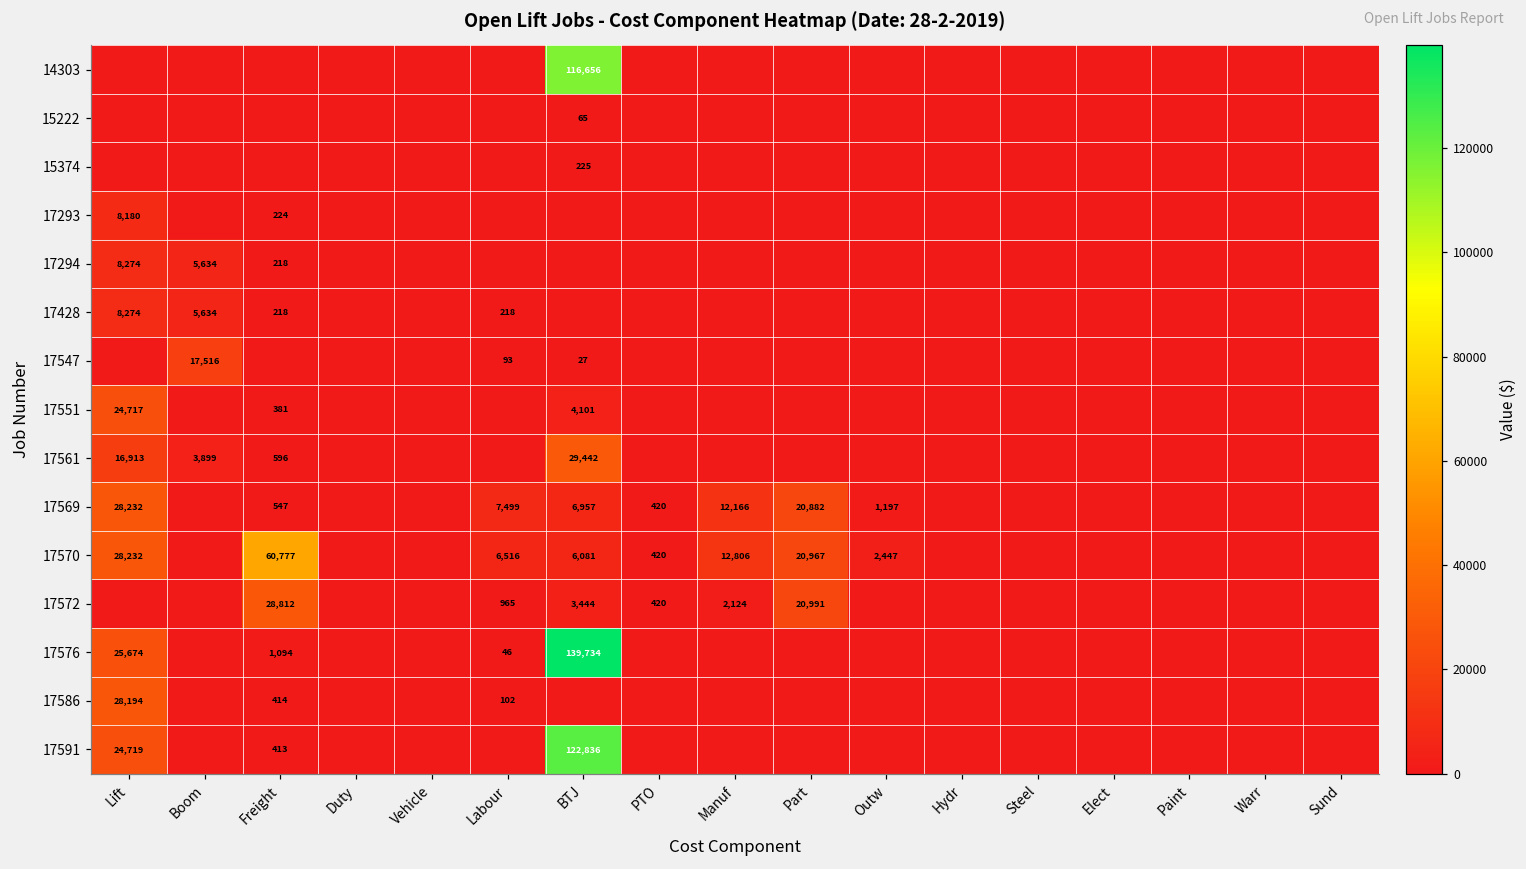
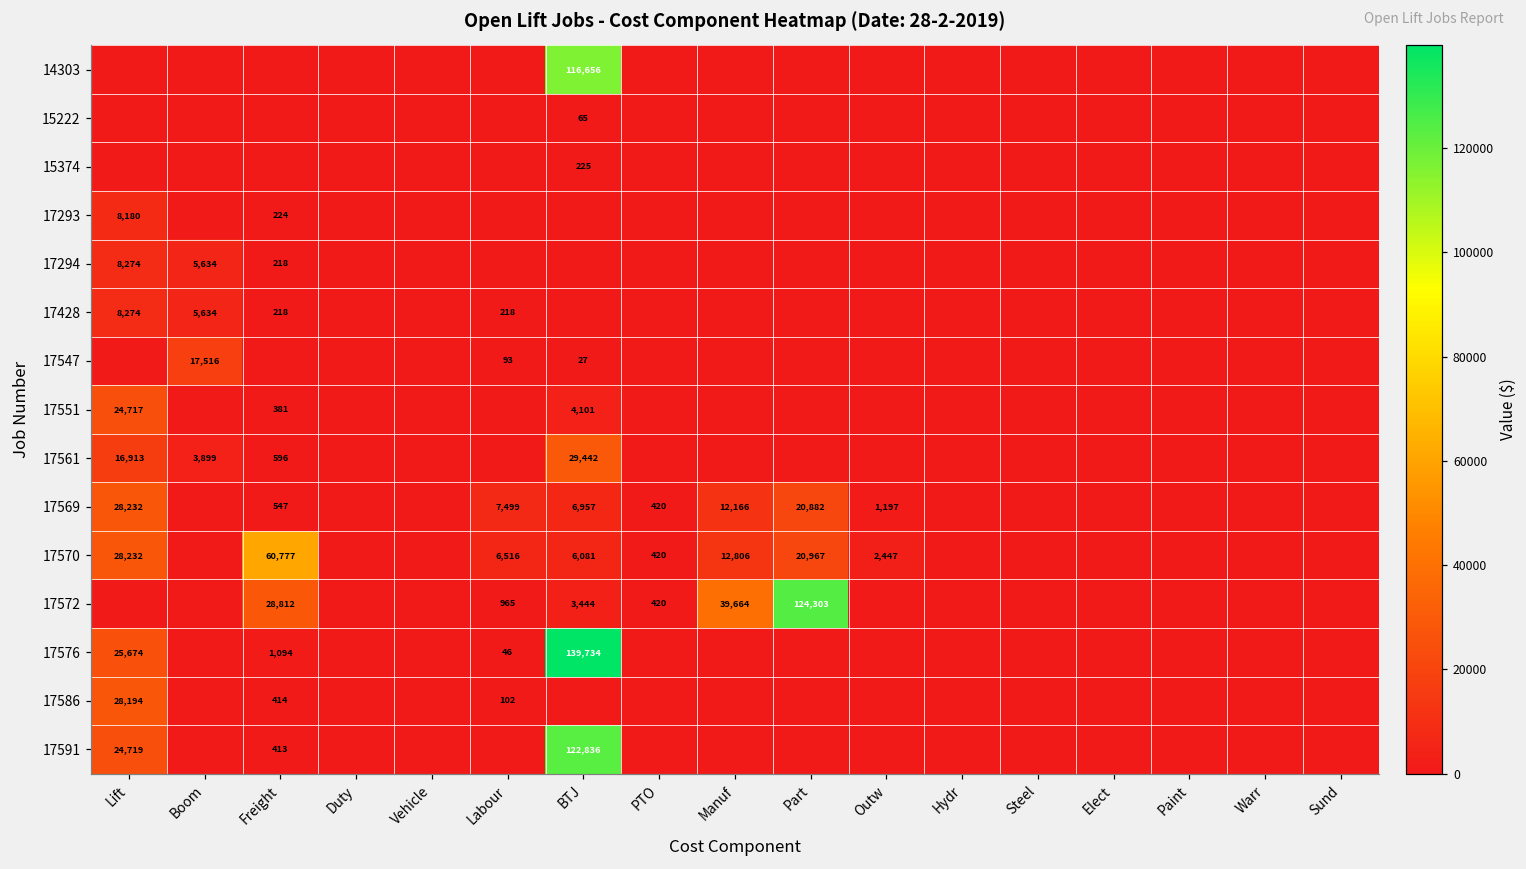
17572, Manuf: 2,124 -> 39,664
17572, Part: 20,991 -> 124,303
